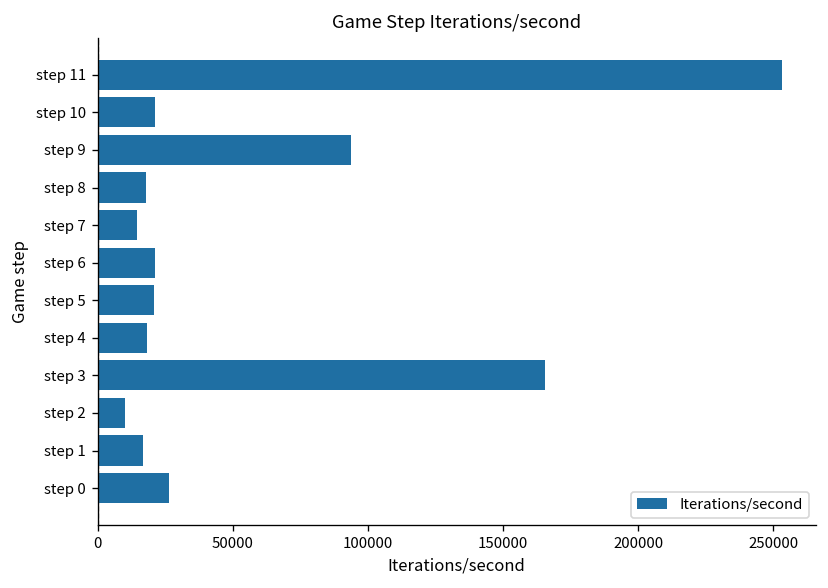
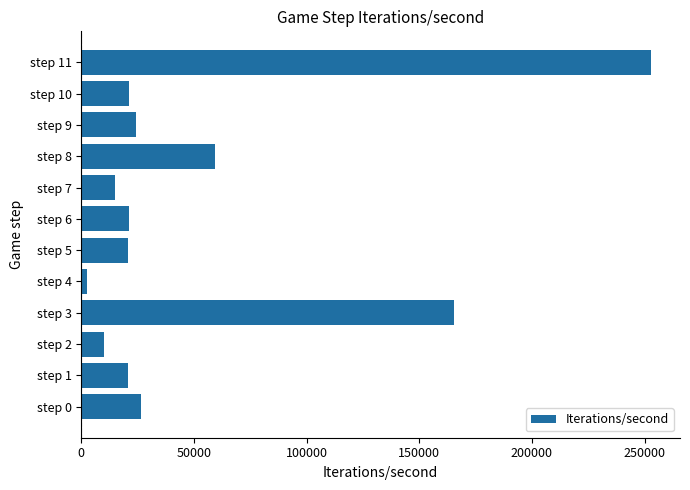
step 9: 94000 -> 24000
step 8: 18000 -> 59000
step 4: 18000 -> 3000
step 1: 17000 -> 21000
